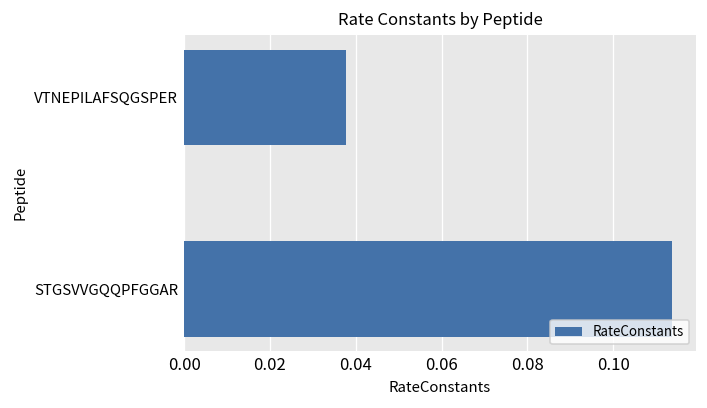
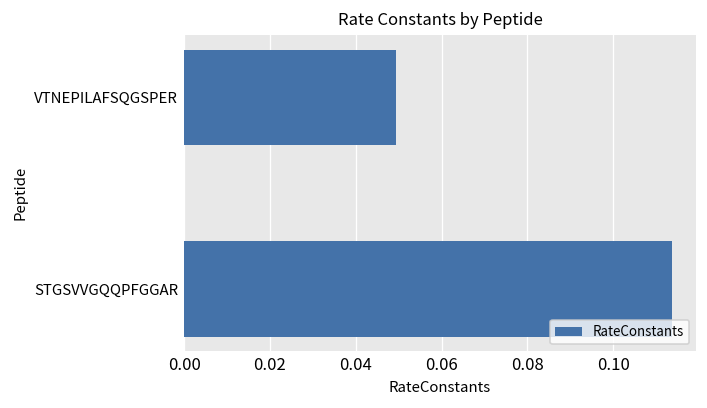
VTNEPILAFSQGSPER: 0.038 -> 0.049
